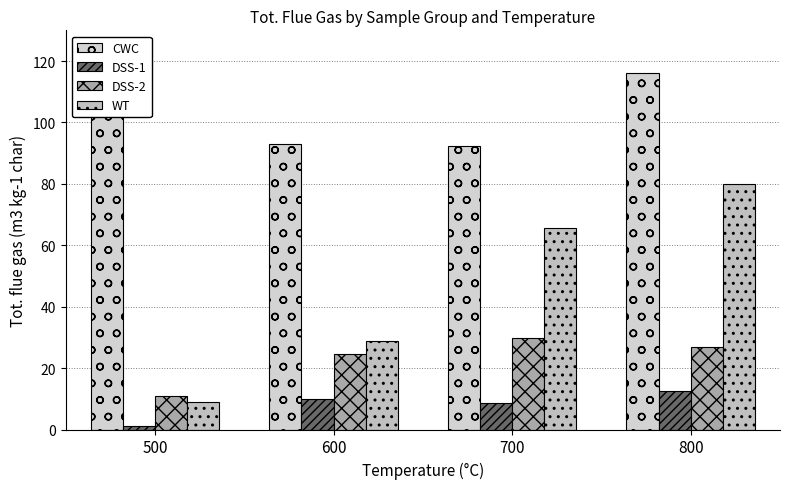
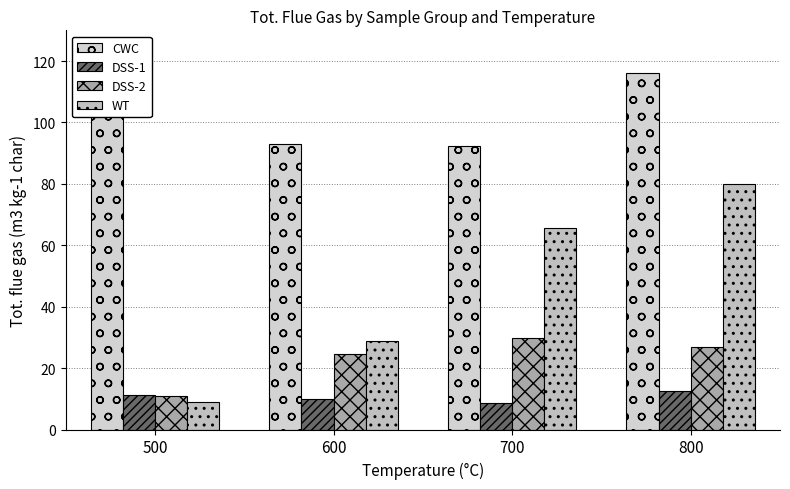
DSS-1, 500: 1 -> 11
